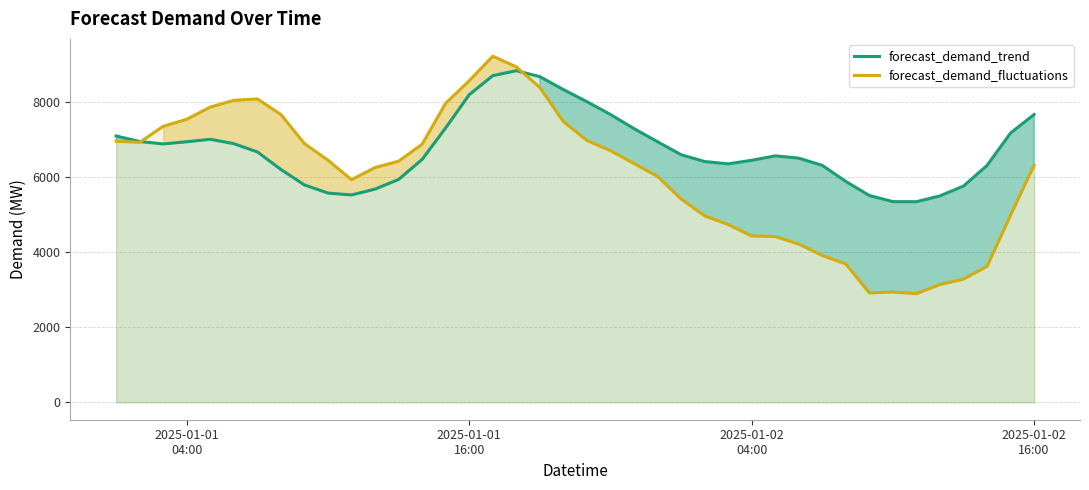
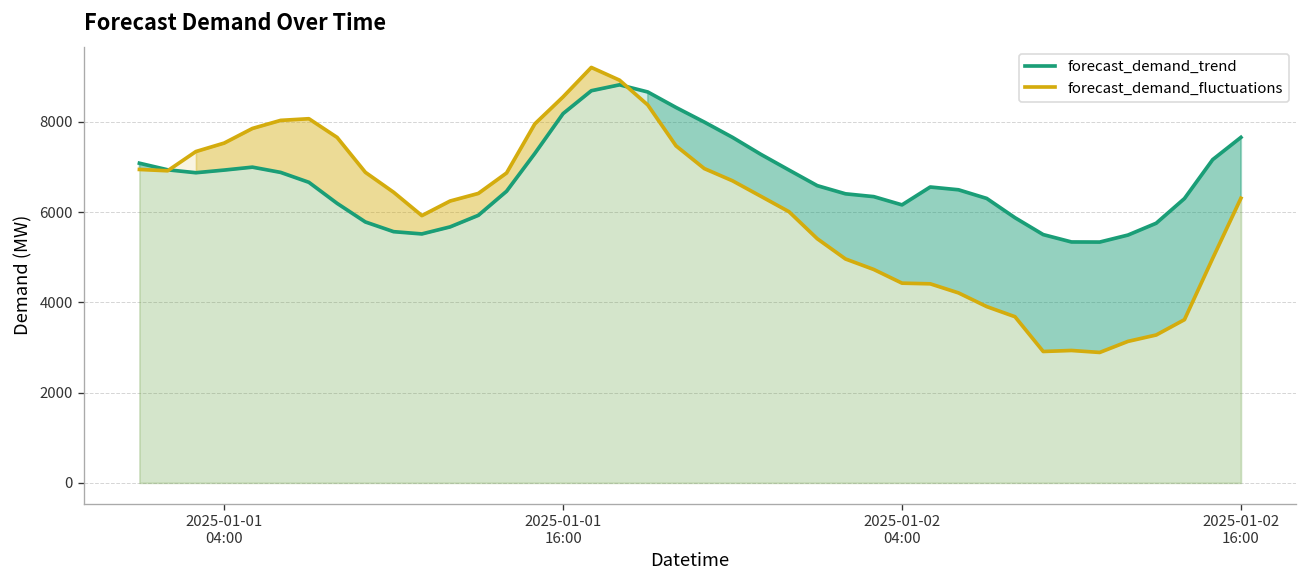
forecast_demand_trend, 2025-01-02 04:00: 6400 -> 6200
